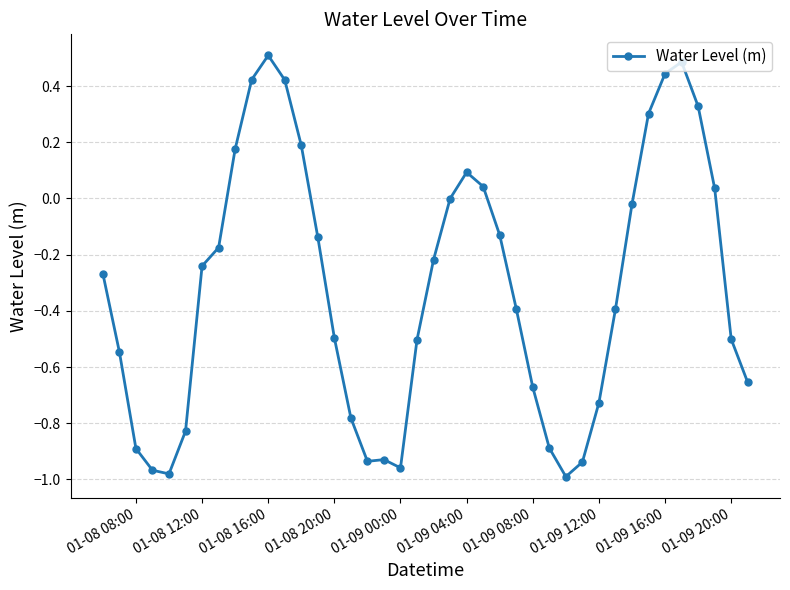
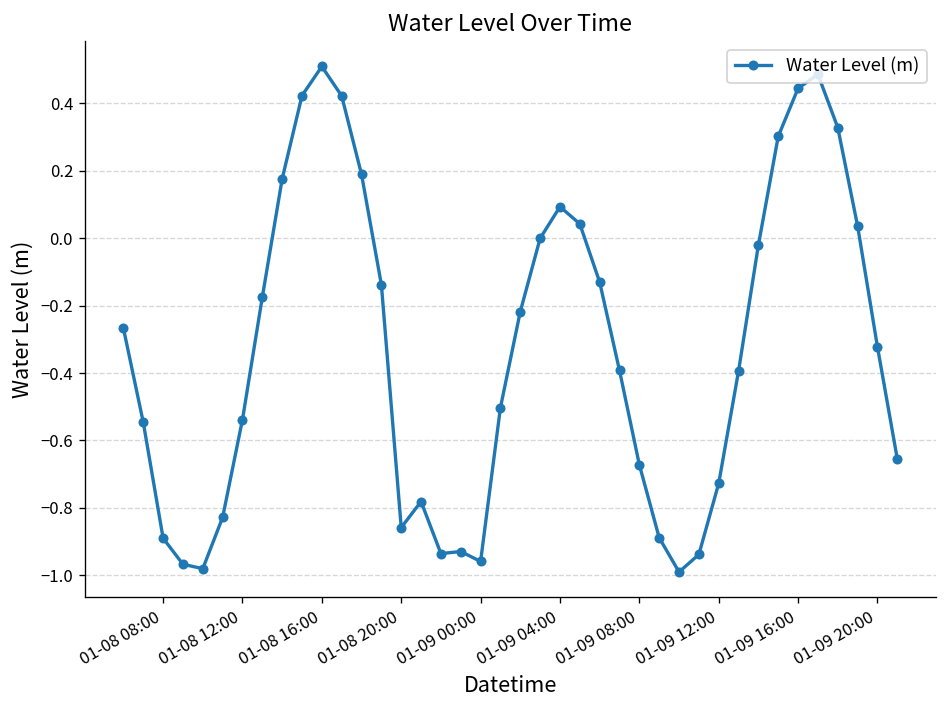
01-08 12:00: -0.24 -> -0.54
01-08 20:00: -0.50 -> -0.86
01-09 20:00: -0.50 -> -0.32
